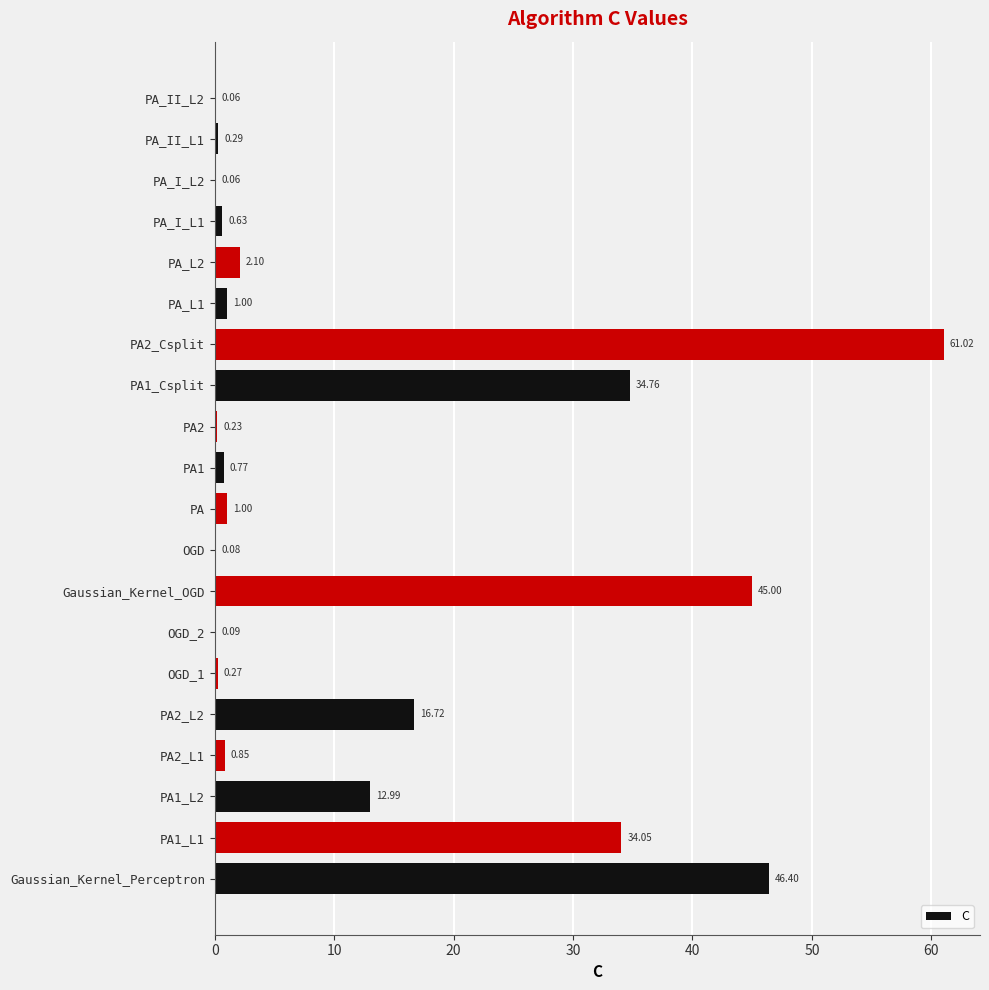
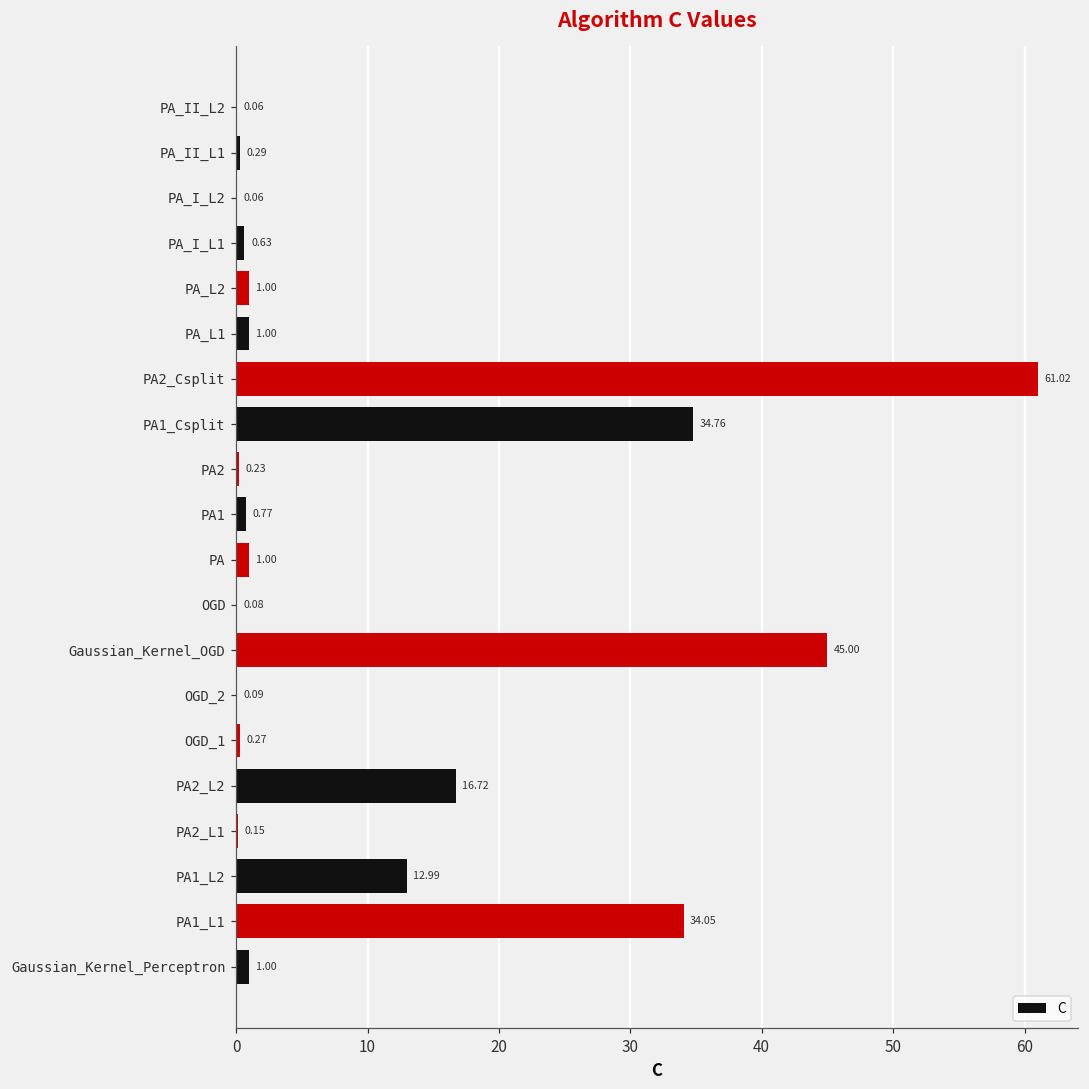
PA_L2: 2.10 -> 1.00
PA2_L1: 0.85 -> 0.15
Gaussian_Kernel_Perceptron: 46.40 -> 1.00
